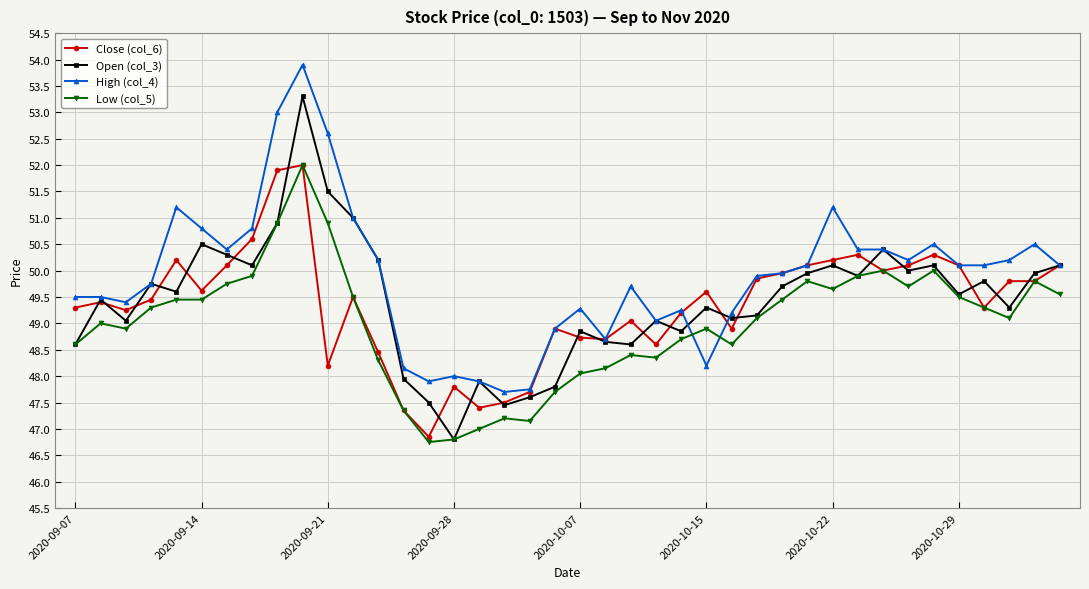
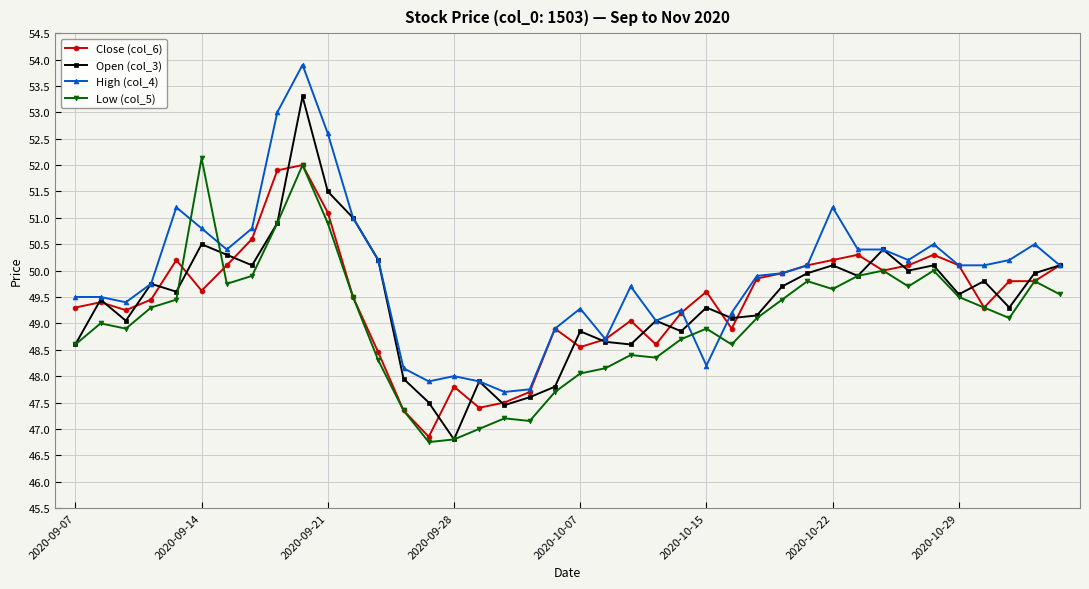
Low (col_5), 2020-09-14: 49.5 -> 52.1
Close (col_6), 2020-09-21: 48.2 -> 51.1
Close (col_6), 2020-10-07: 48.7 -> 48.6
